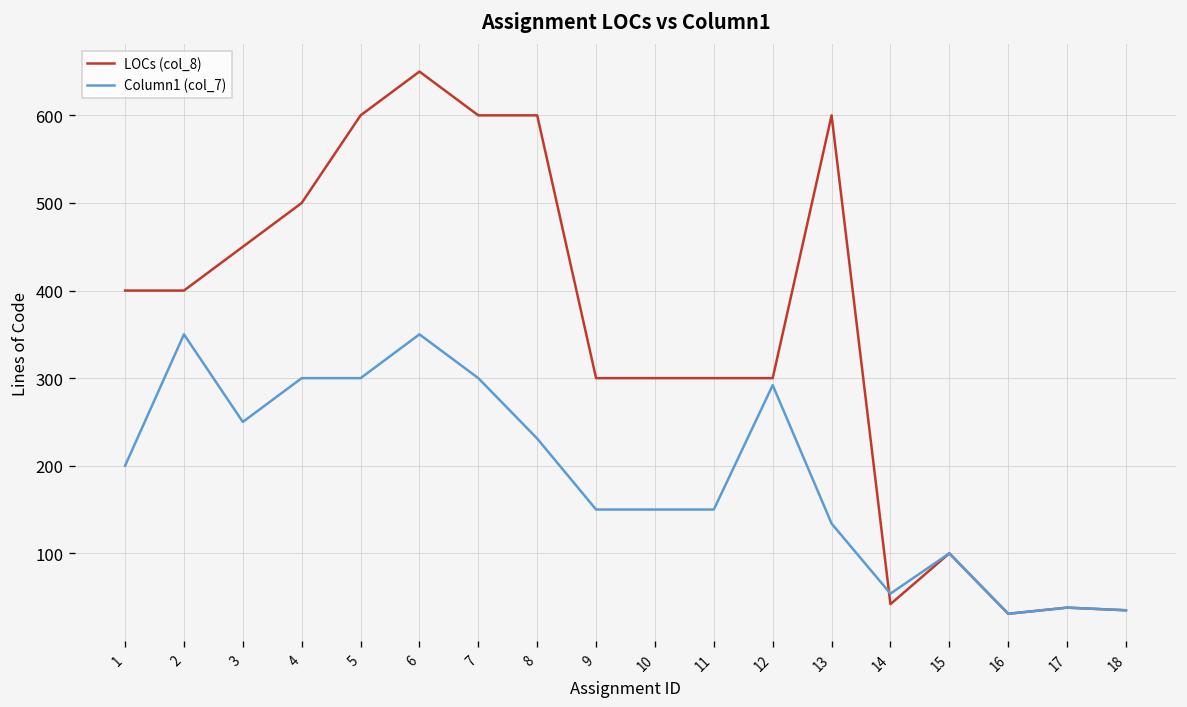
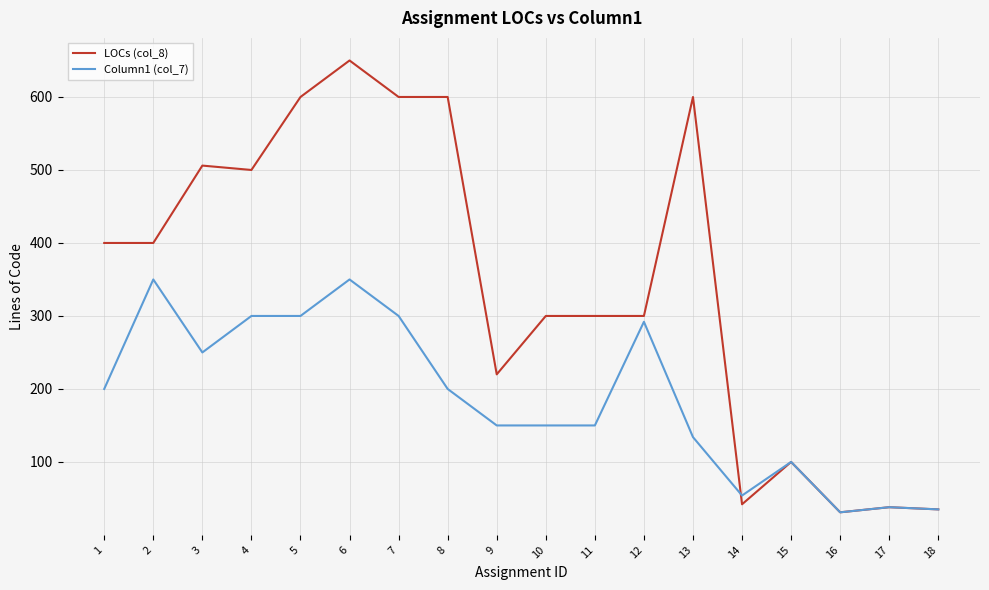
LOCs (col_8), 3: 450 -> 510
Column1 (col_7), 8: 230 -> 200
LOCs (col_8), 9: 300 -> 220
